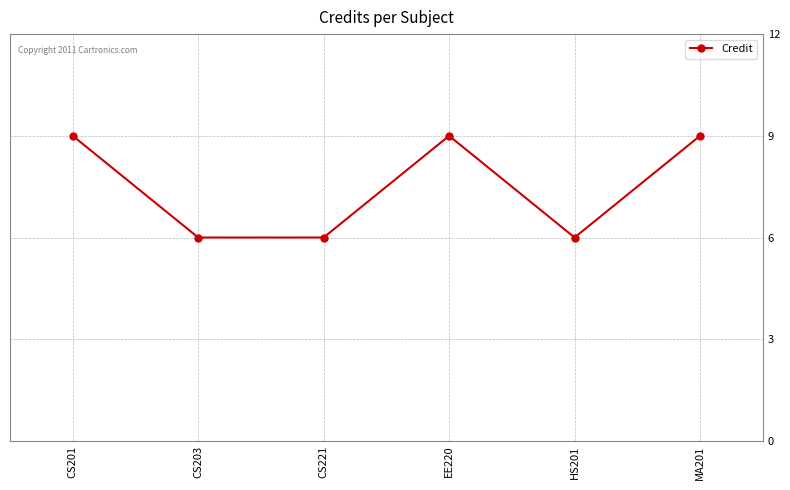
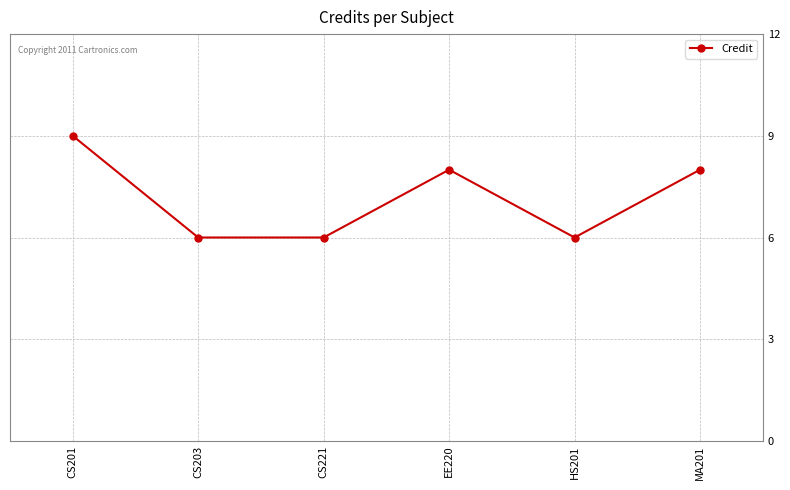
EE220: 9 -> 8
MA201: 9 -> 8
